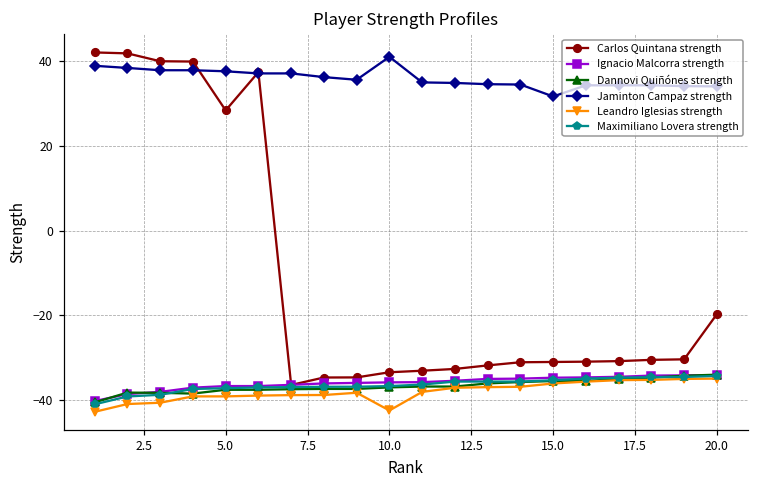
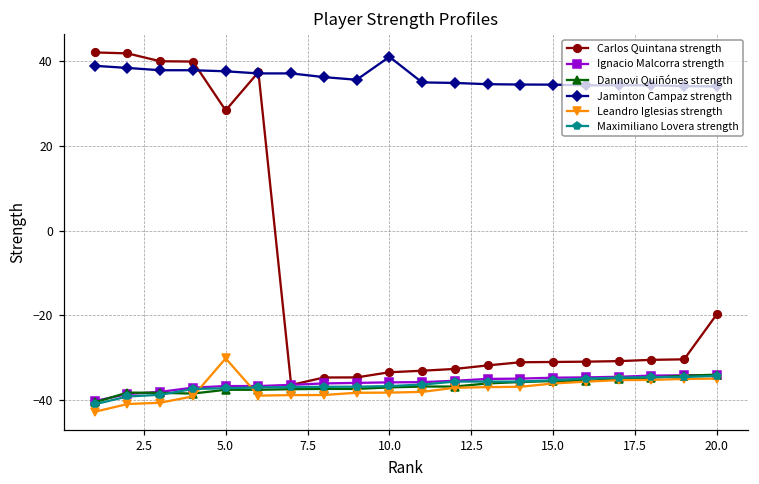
Leandro Iglesias strength, 5.0: -39 -> -30
Leandro Iglesias strength, 10.0: -42 -> -38
Jaminton Campaz strength, 15.0: 32 -> 34
